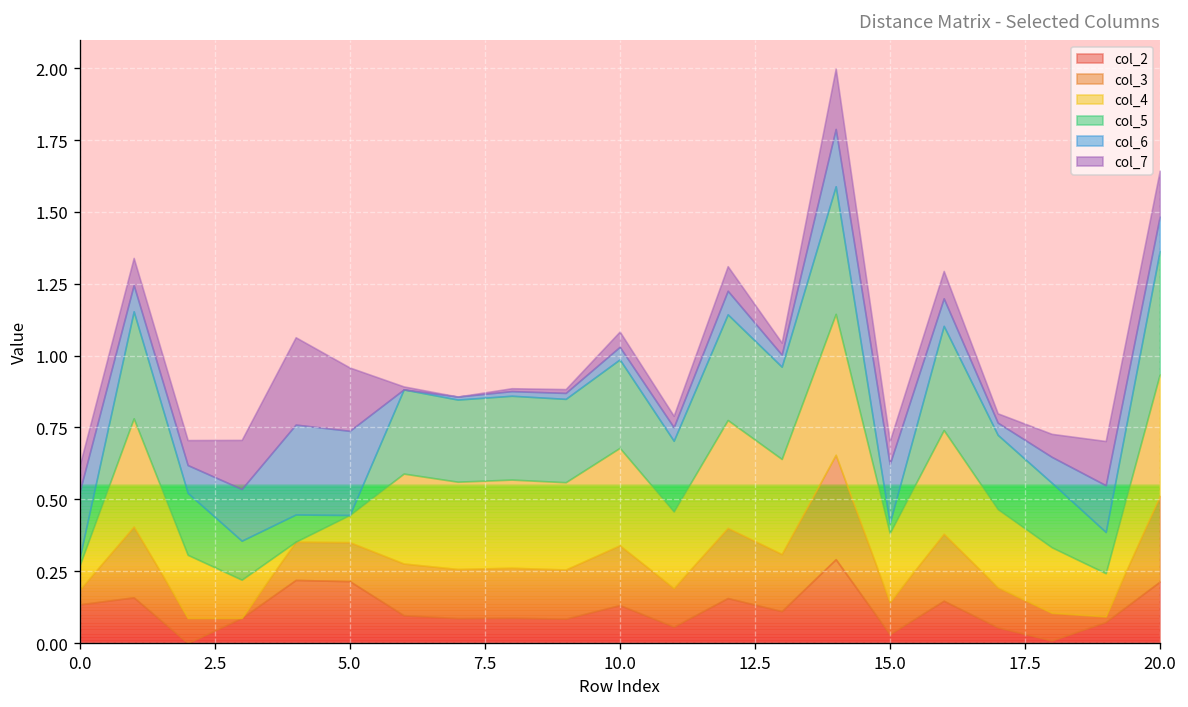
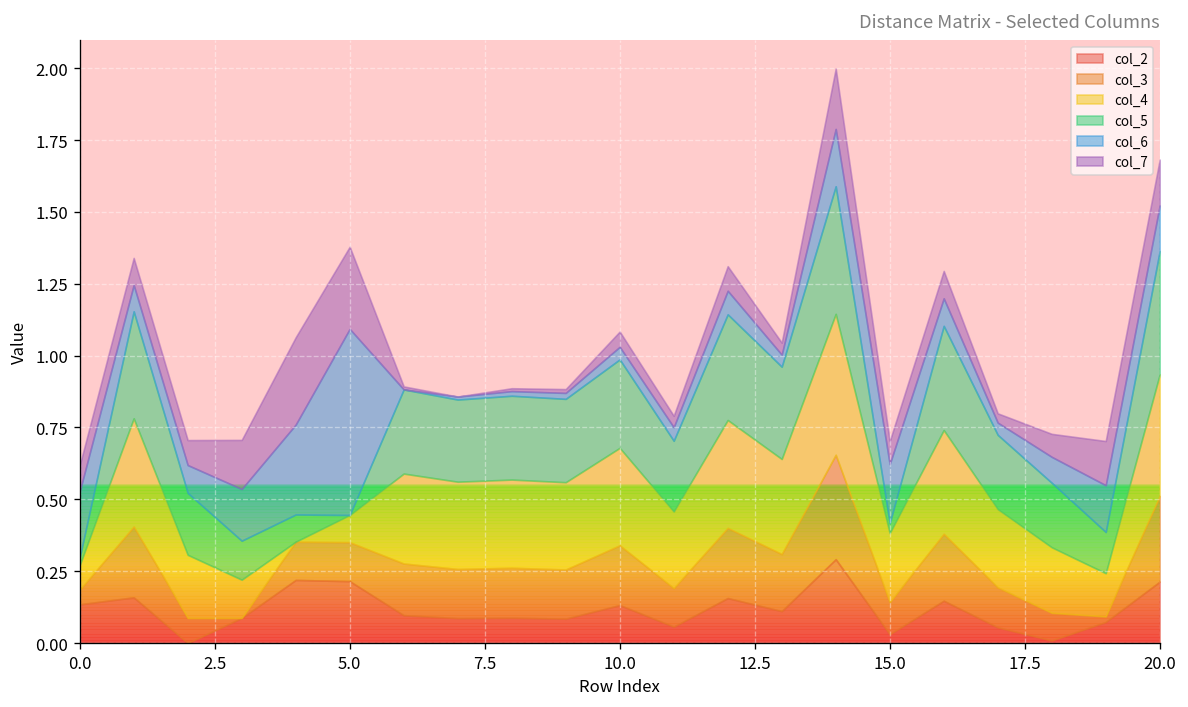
col_6, 5.0: 0.29 -> 0.65
col_7, 5.0: 0.22 -> 0.29
col_6, 20.0: 0.12 -> 0.16
